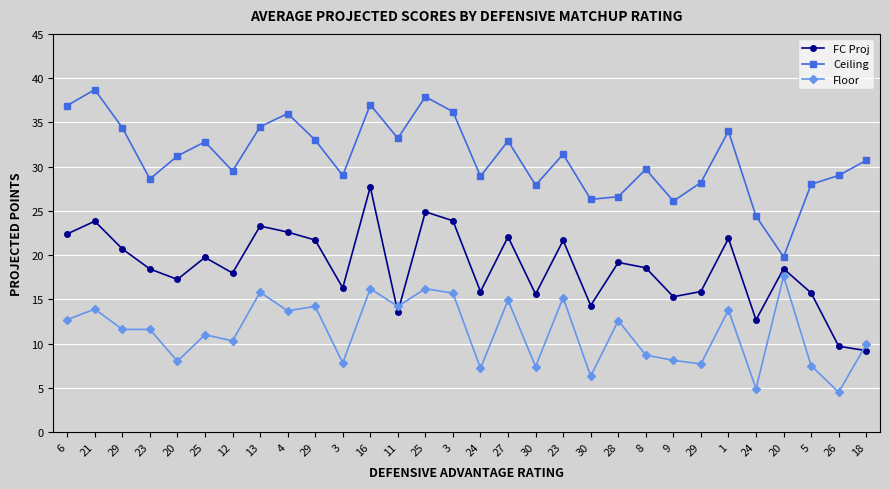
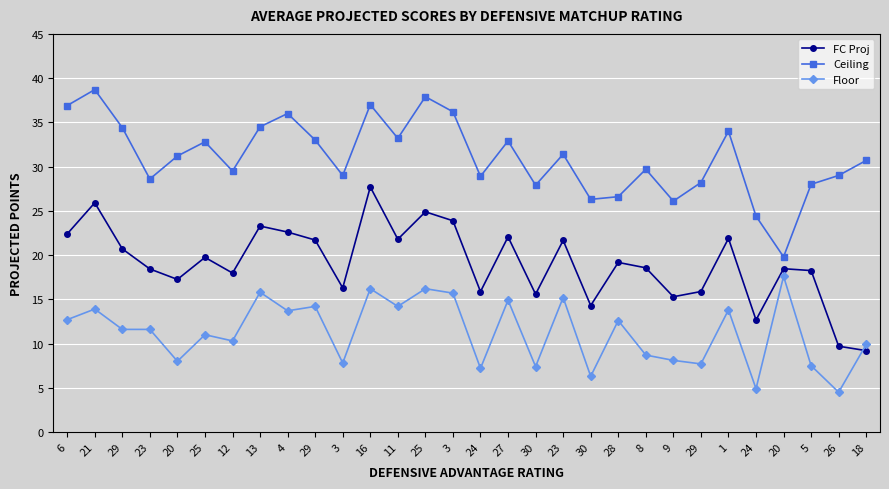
FC Proj, 21: 24 -> 26
FC Proj, 11: 14 -> 22
FC Proj, 5: 16 -> 18
